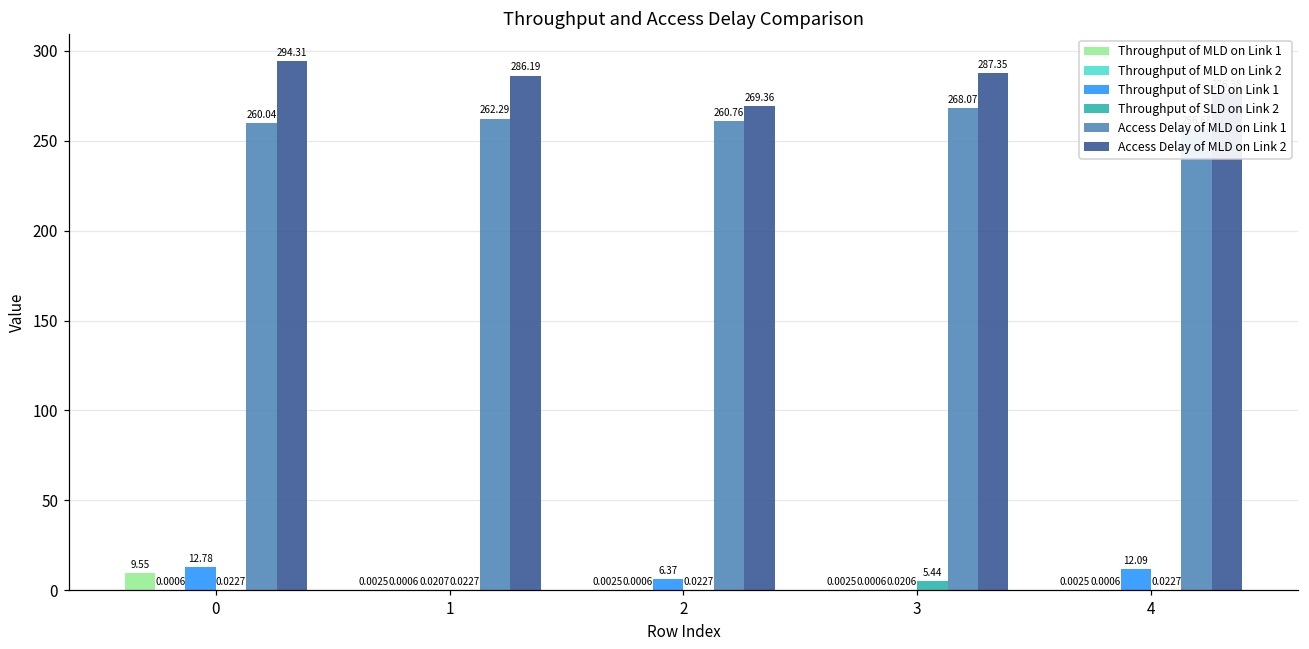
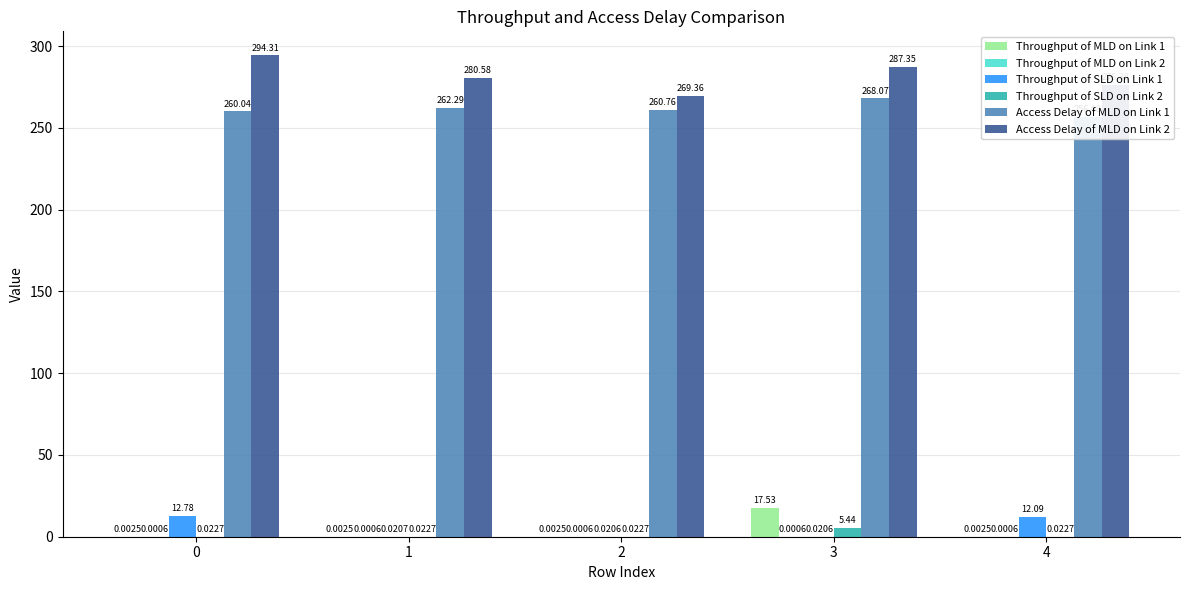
Throughput of MLD on Link 1, 0: 9.55 -> 0.0025
Access Delay of MLD on Link 2, 1: 286.19 -> 280.58
Throughput of SLD on Link 1, 2: 6.37 -> 0.0206
Throughput of MLD on Link 1, 3: 0.0025 -> 17.53
